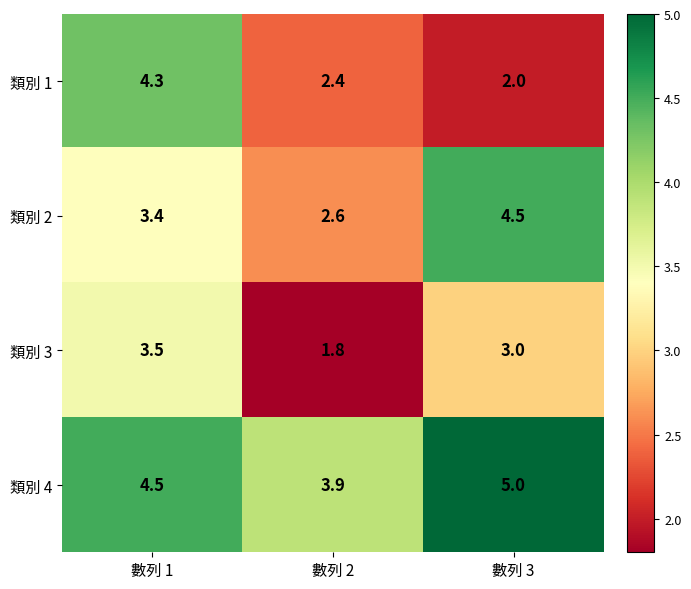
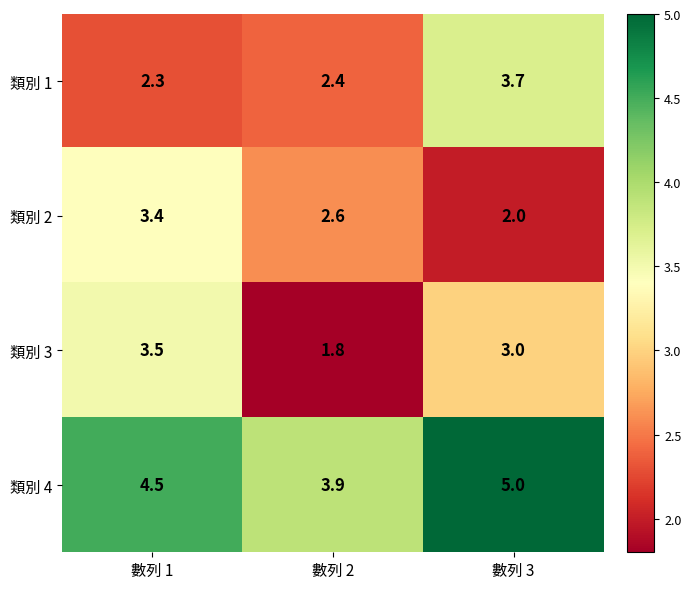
類別 1, 數列 1: 4.3 -> 2.3
類別 1, 數列 3: 2.0 -> 3.7
類別 2, 數列 3: 4.5 -> 2.0
